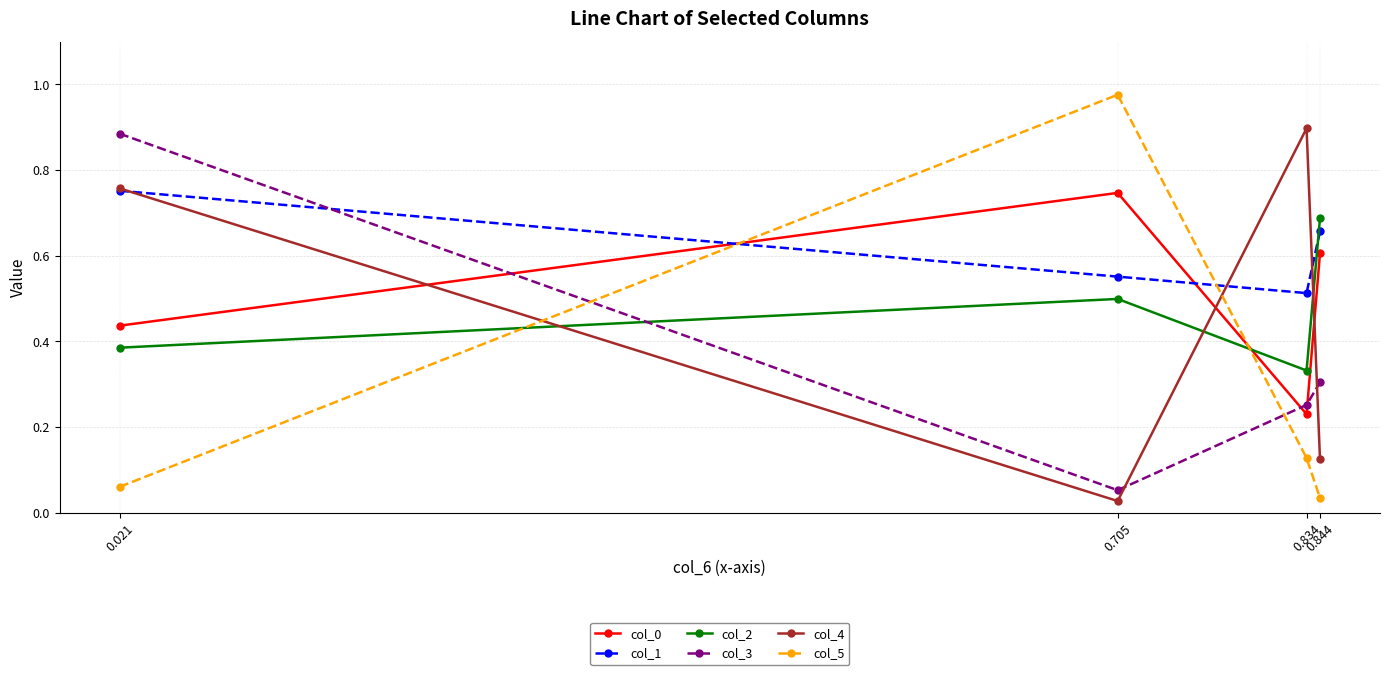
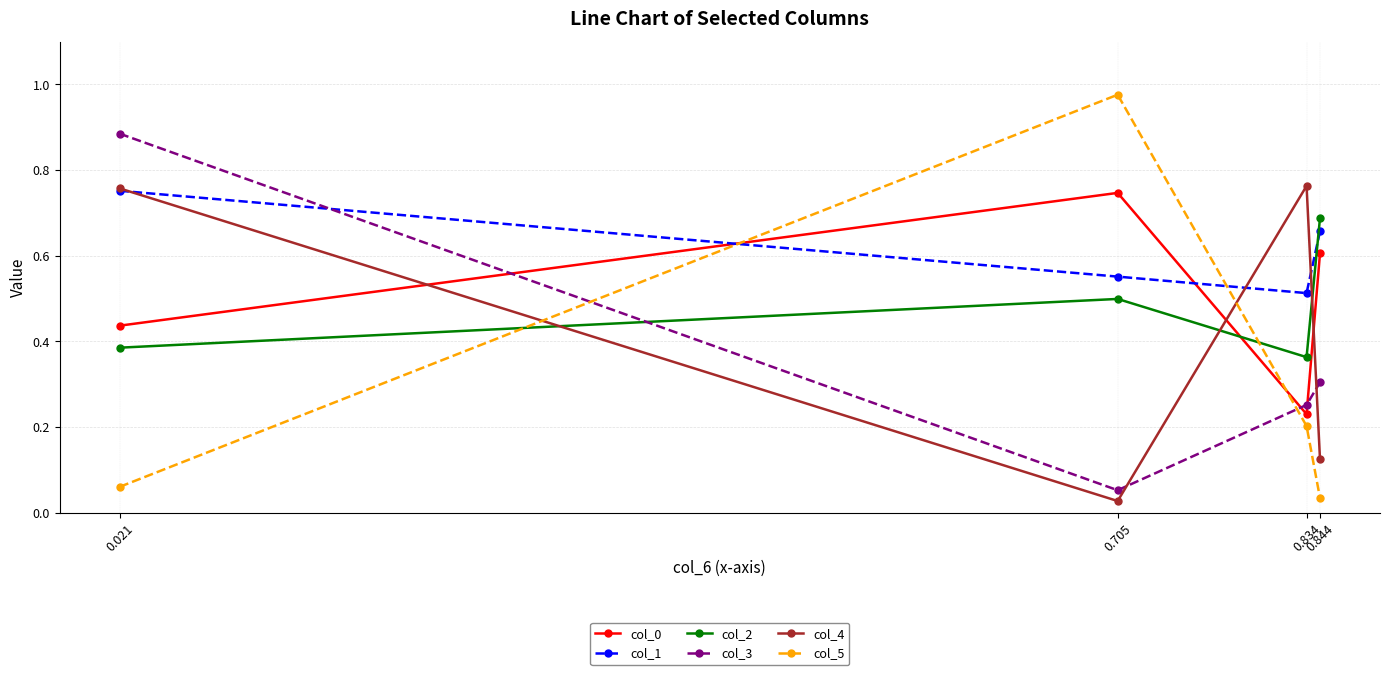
col_2, 0.834: 0.33 -> 0.36
col_4, 0.834: 0.90 -> 0.76
col_5, 0.834: 0.13 -> 0.20
